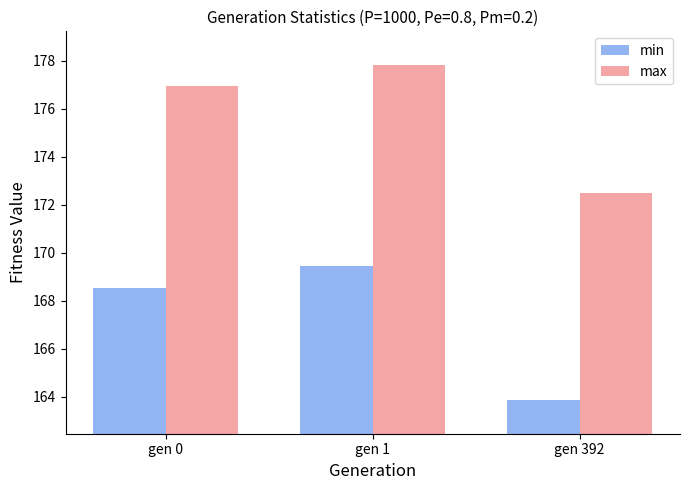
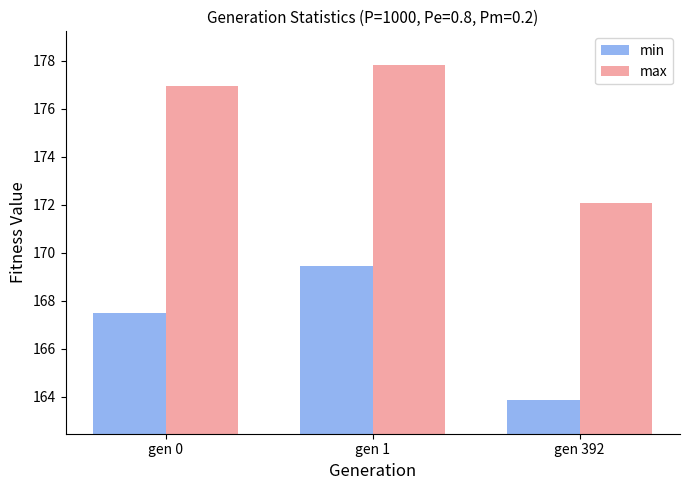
min, gen 0: 168.5 -> 167.5
max, gen 392: 172.5 -> 172.1
